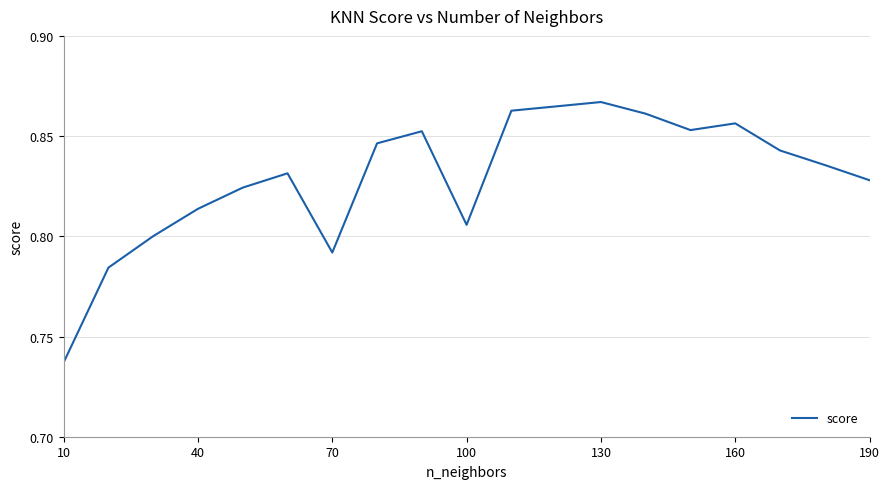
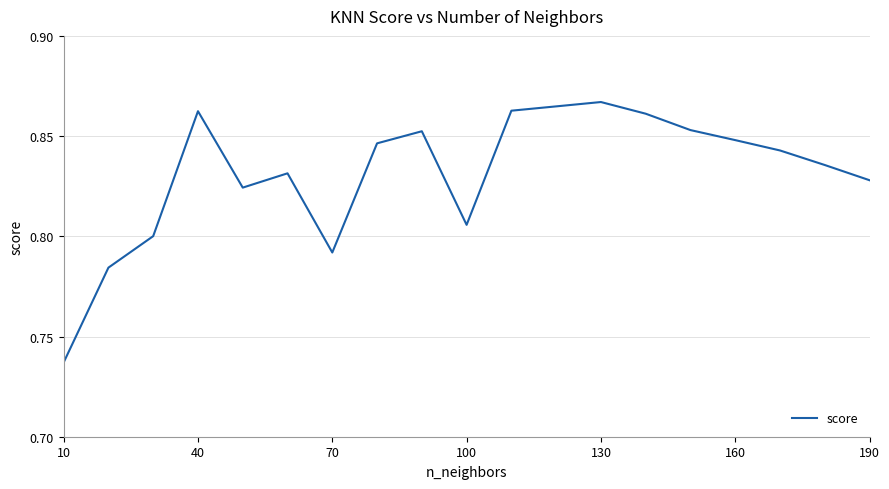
40: 0.814 -> 0.862
160: 0.856 -> 0.848
